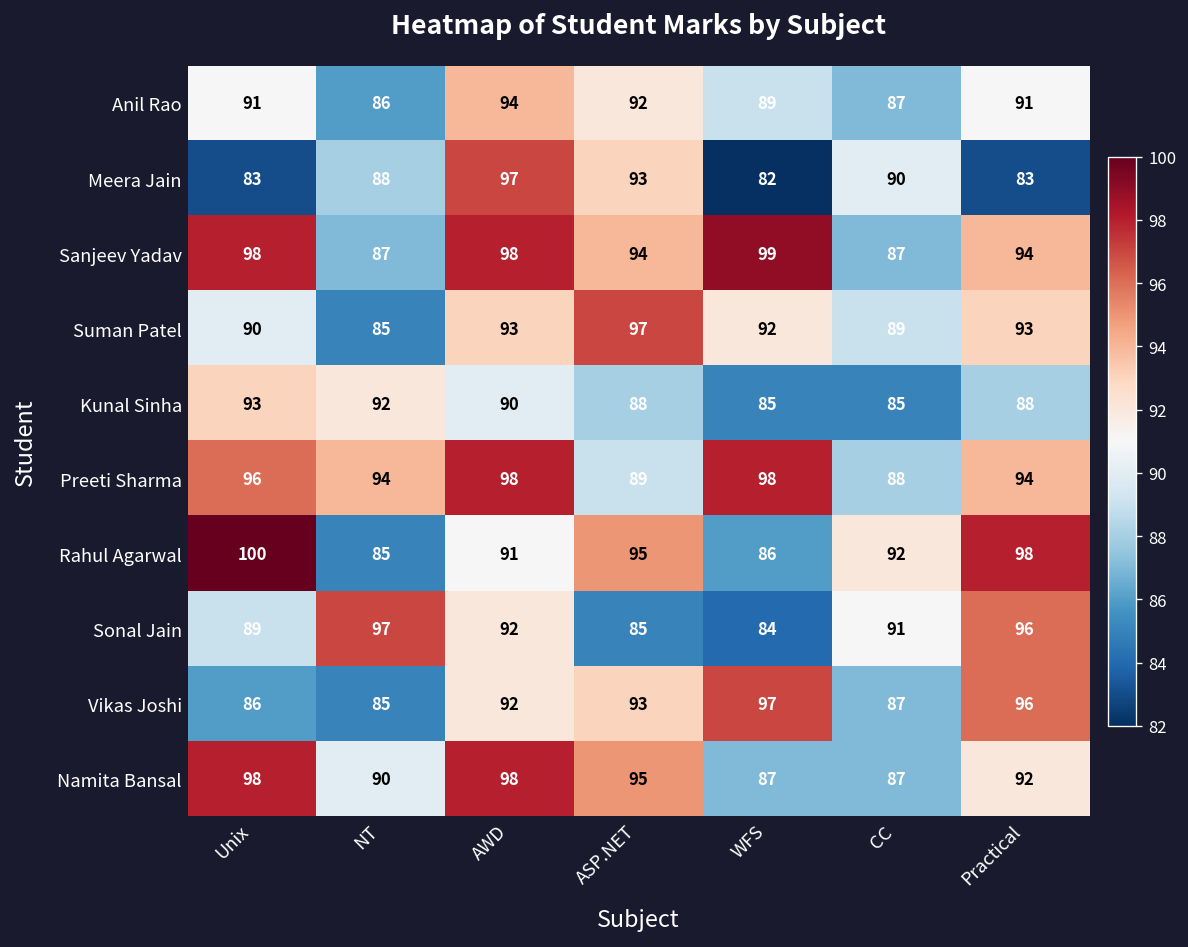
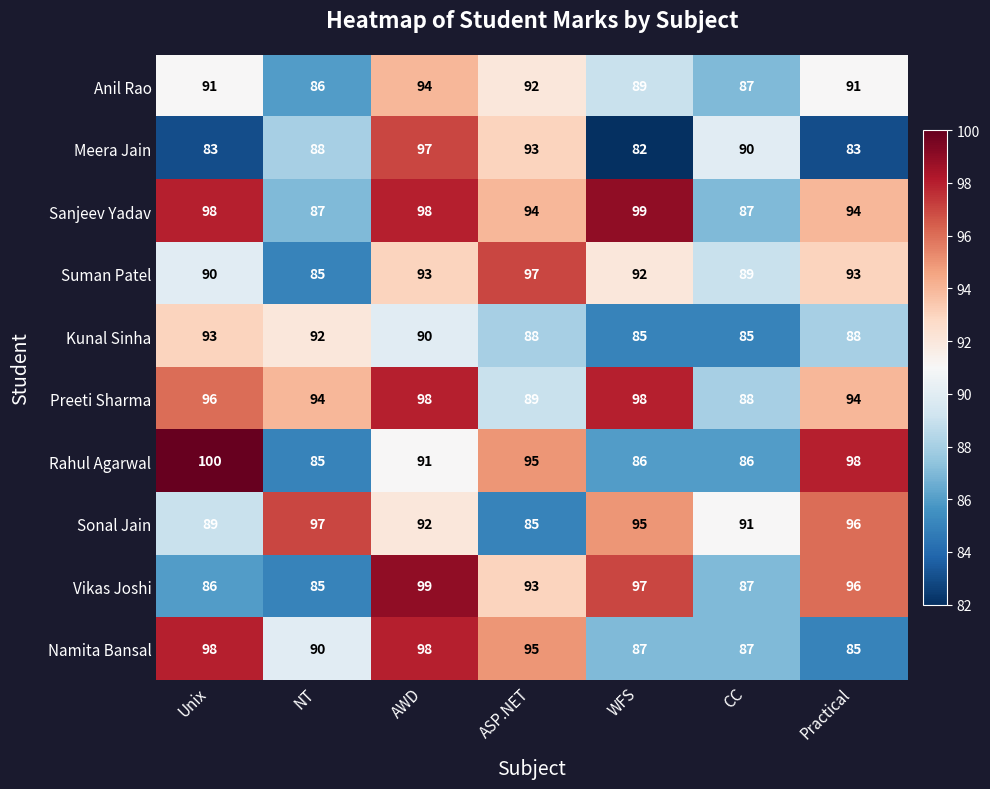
Rahul Agarwal, CC: 92 -> 86
Sonal Jain, WFS: 84 -> 95
Vikas Joshi, AWD: 92 -> 99
Namita Bansal, Practical: 92 -> 85
